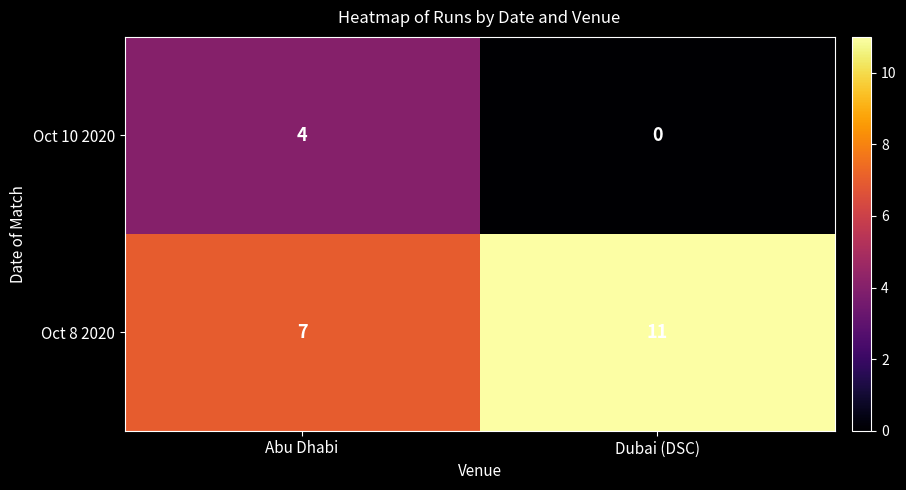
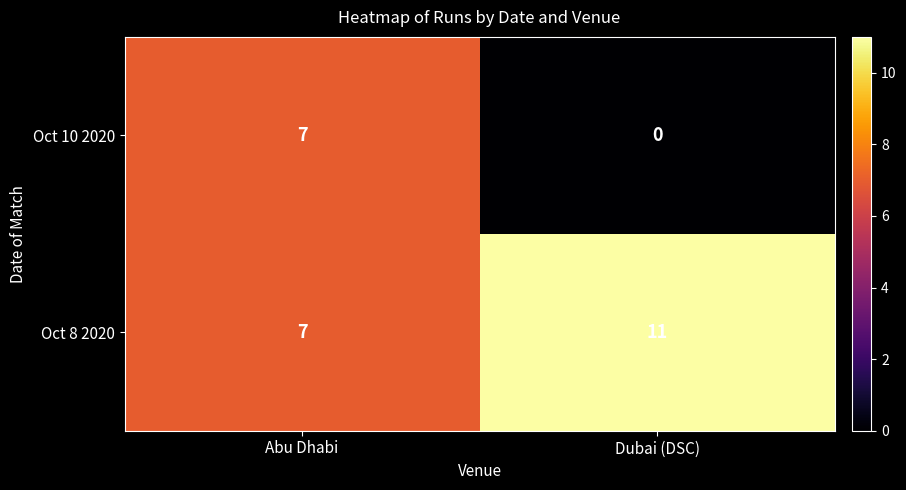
Oct 10 2020, Abu Dhabi: 4 -> 7
